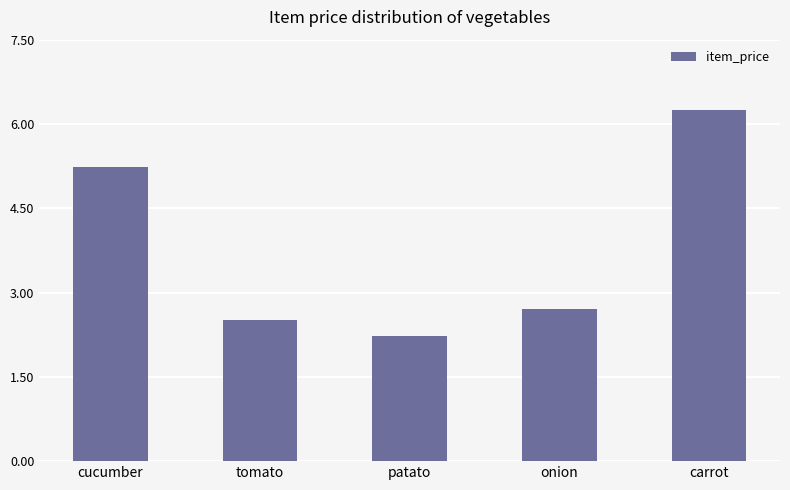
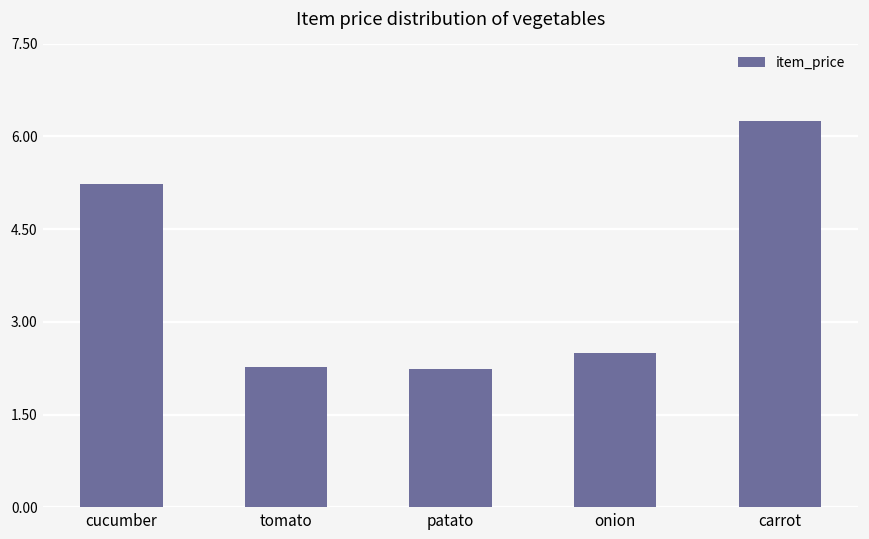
tomato: 2.5 -> 2.3
onion: 2.7 -> 2.5
